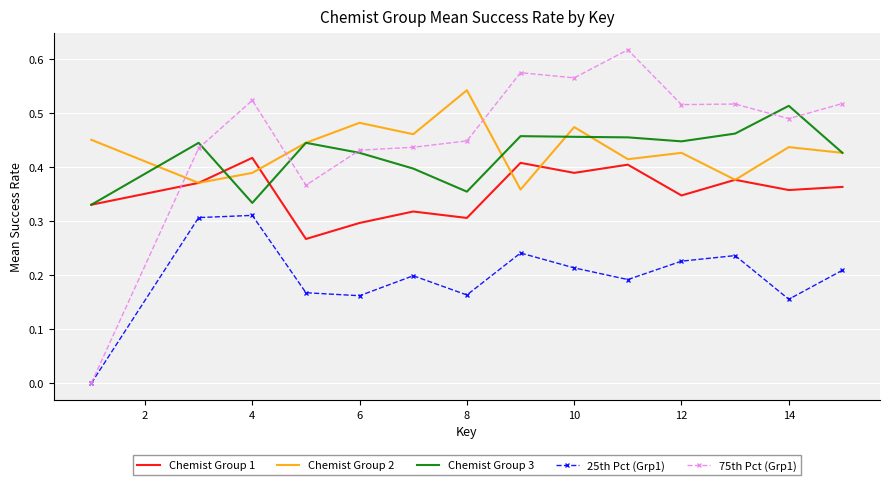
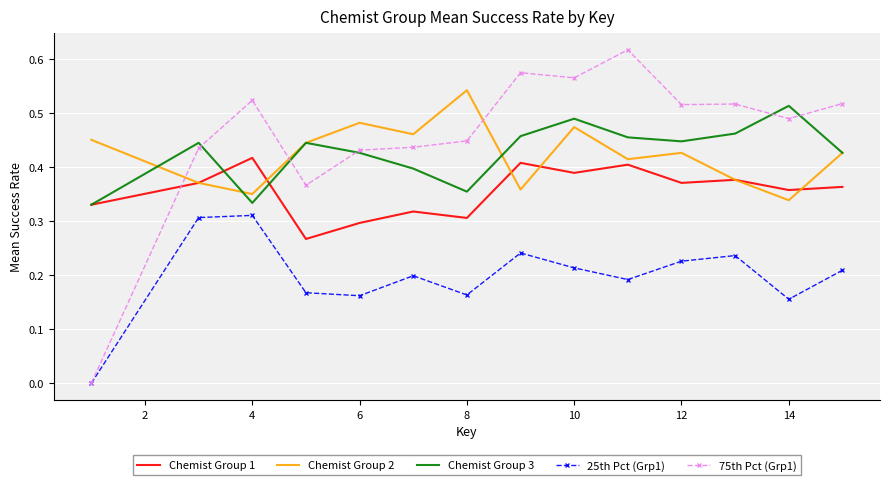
Chemist Group 2, 4: 0.39 -> 0.35
Chemist Group 3, 10: 0.46 -> 0.49
Chemist Group 1, 12: 0.35 -> 0.37
Chemist Group 2, 14: 0.44 -> 0.34
